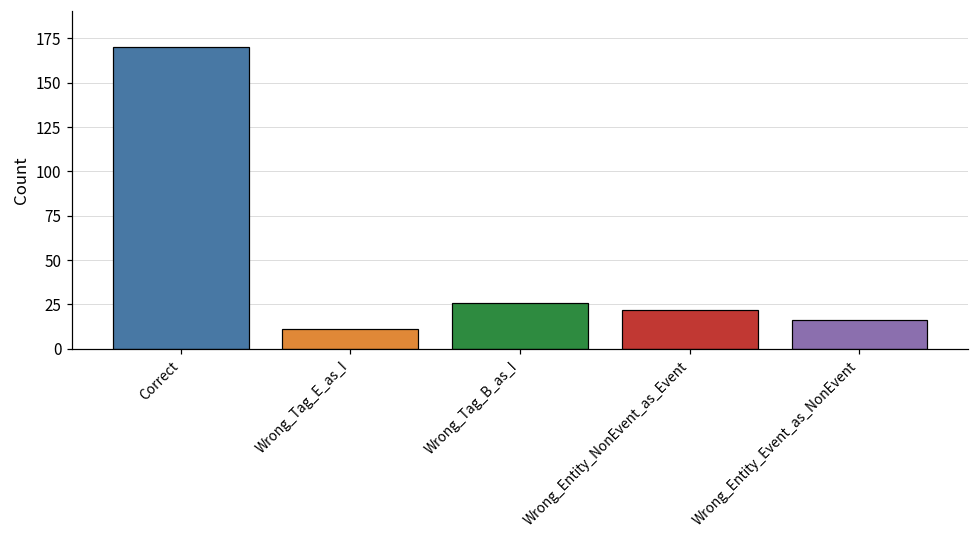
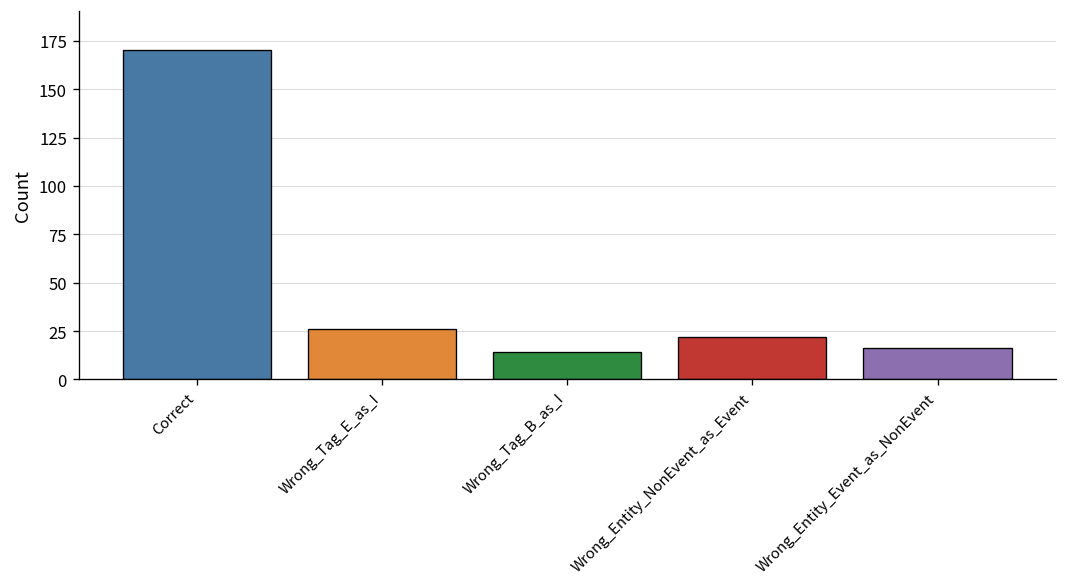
Wrong_Tag_E_as_I: 11 -> 26
Wrong_Tag_B_as_I: 26 -> 14
